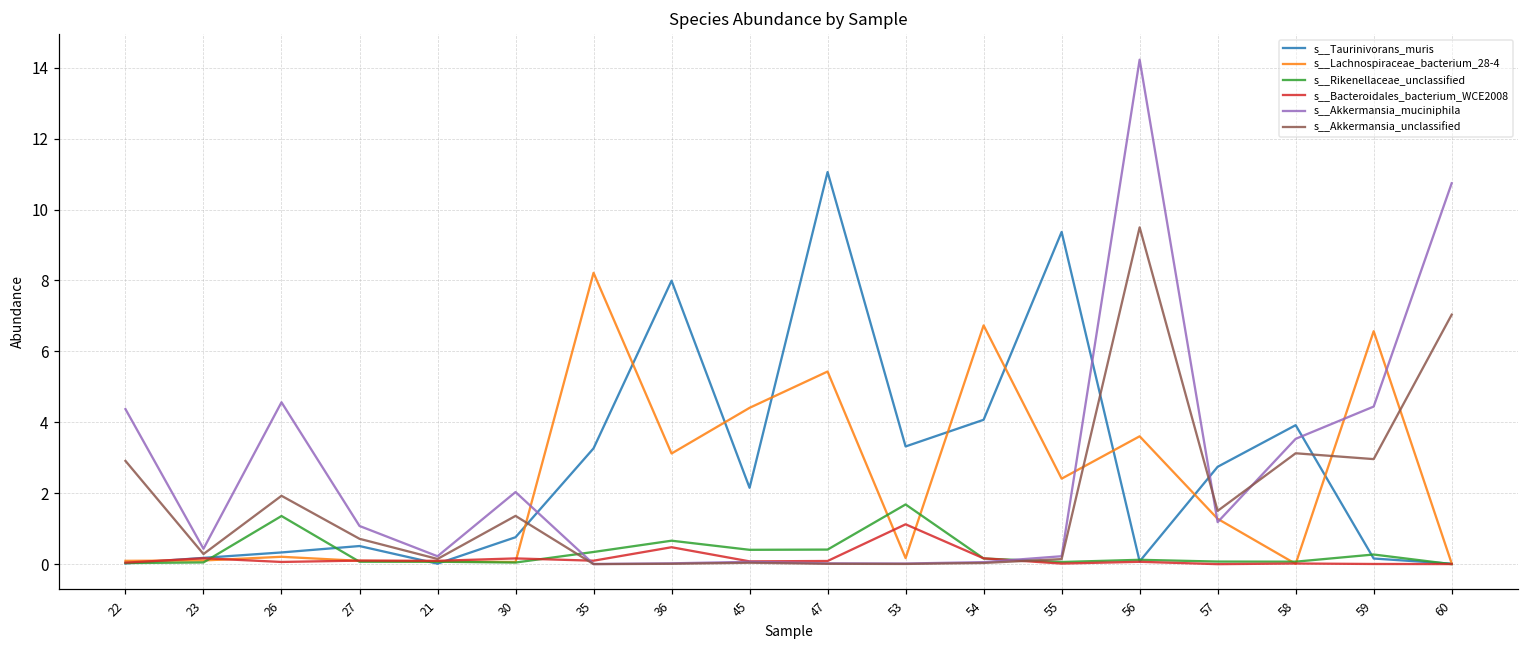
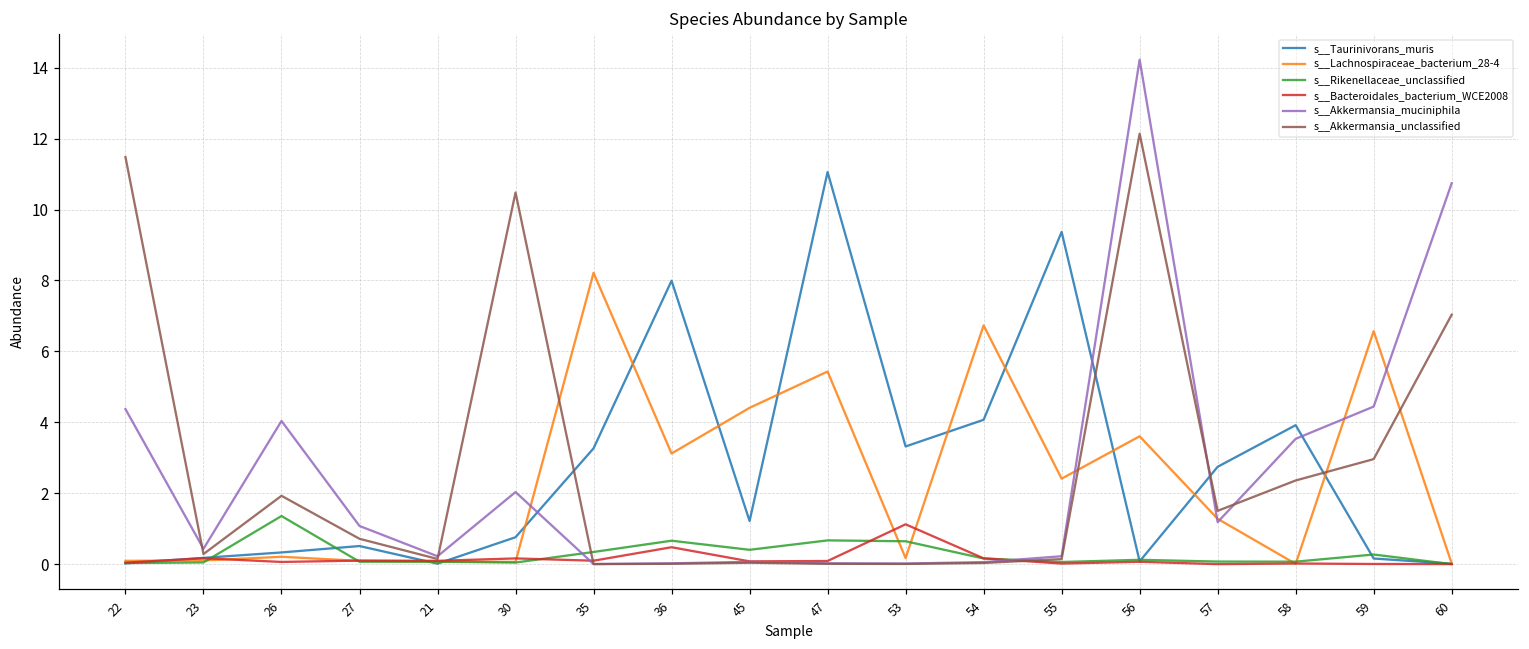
s__Akkermansia_unclassified, 22: 2.9 -> 11.5
s__Akkermansia_muciniphila, 26: 4.6 -> 4.0
s__Akkermansia_unclassified, 30: 1.4 -> 10.5
s__Taurinivorans_muris, 45: 2.2 -> 1.2
s__Rikenellaceae_unclassified, 47: 0.4 -> 0.7
s__Rikenellaceae_unclassified, 53: 1.7 -> 0.6
s__Akkermansia_unclassified, 56: 9.5 -> 12.1
s__Akkermansia_unclassified, 58: 3.1 -> 2.4
